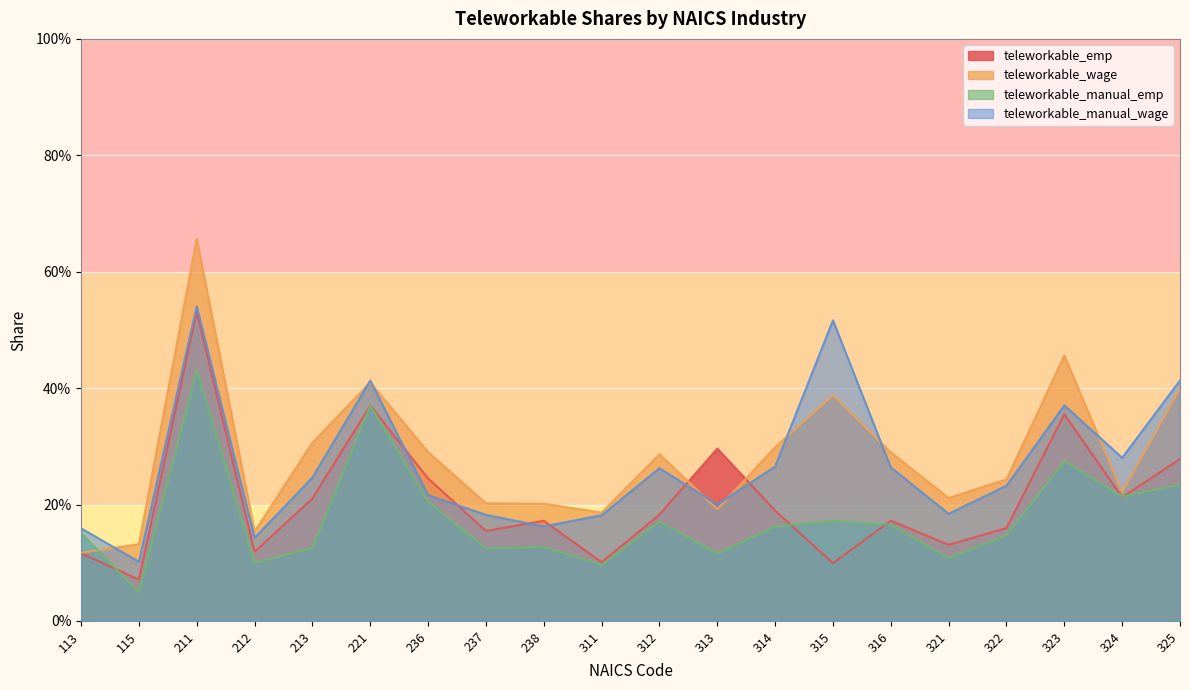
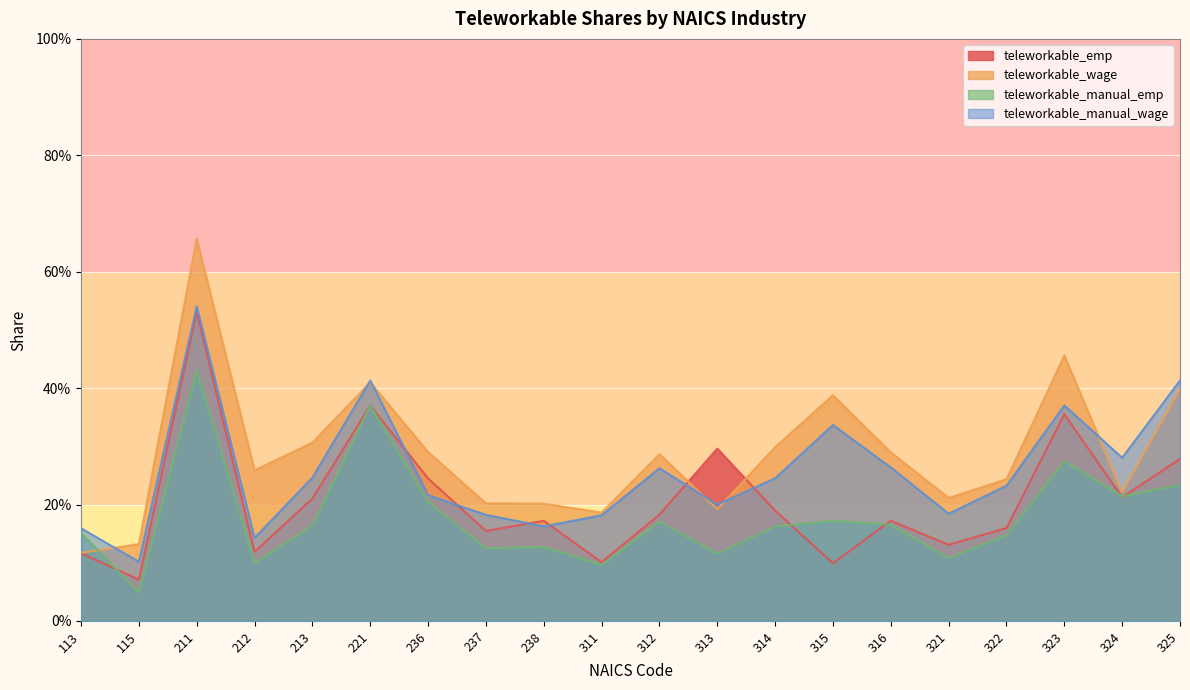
teleworkable_wage, 212: 15% -> 26%
teleworkable_manual_emp, 213: 13% -> 16%
teleworkable_manual_wage, 314: 27% -> 25%
teleworkable_manual_wage, 315: 52% -> 34%
